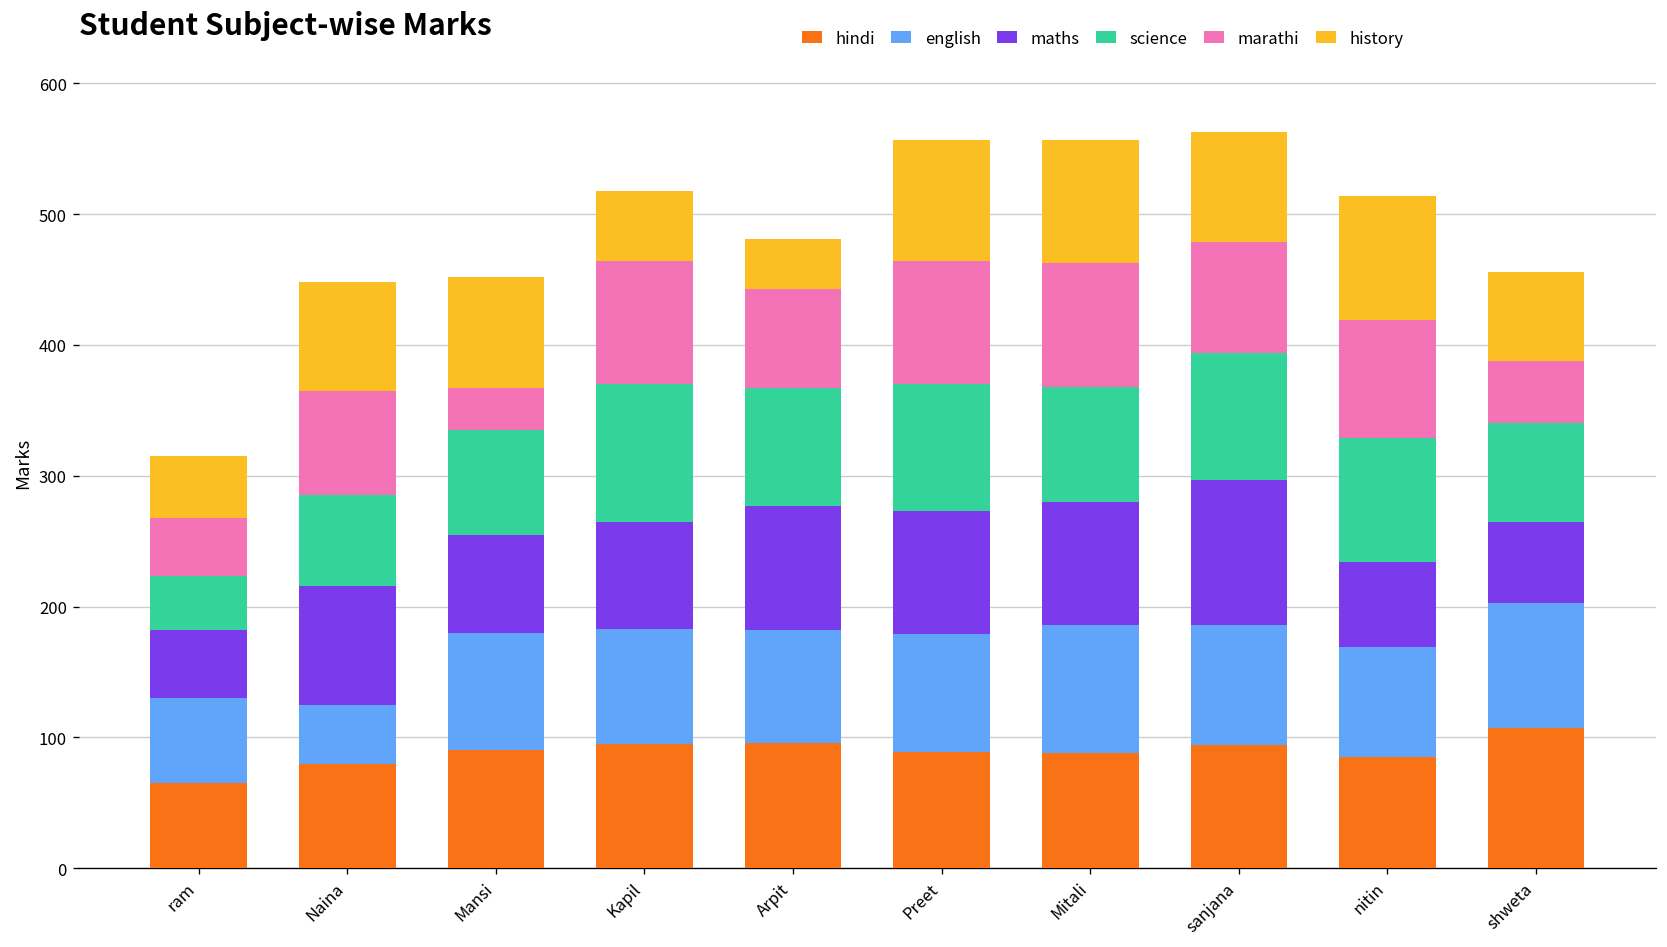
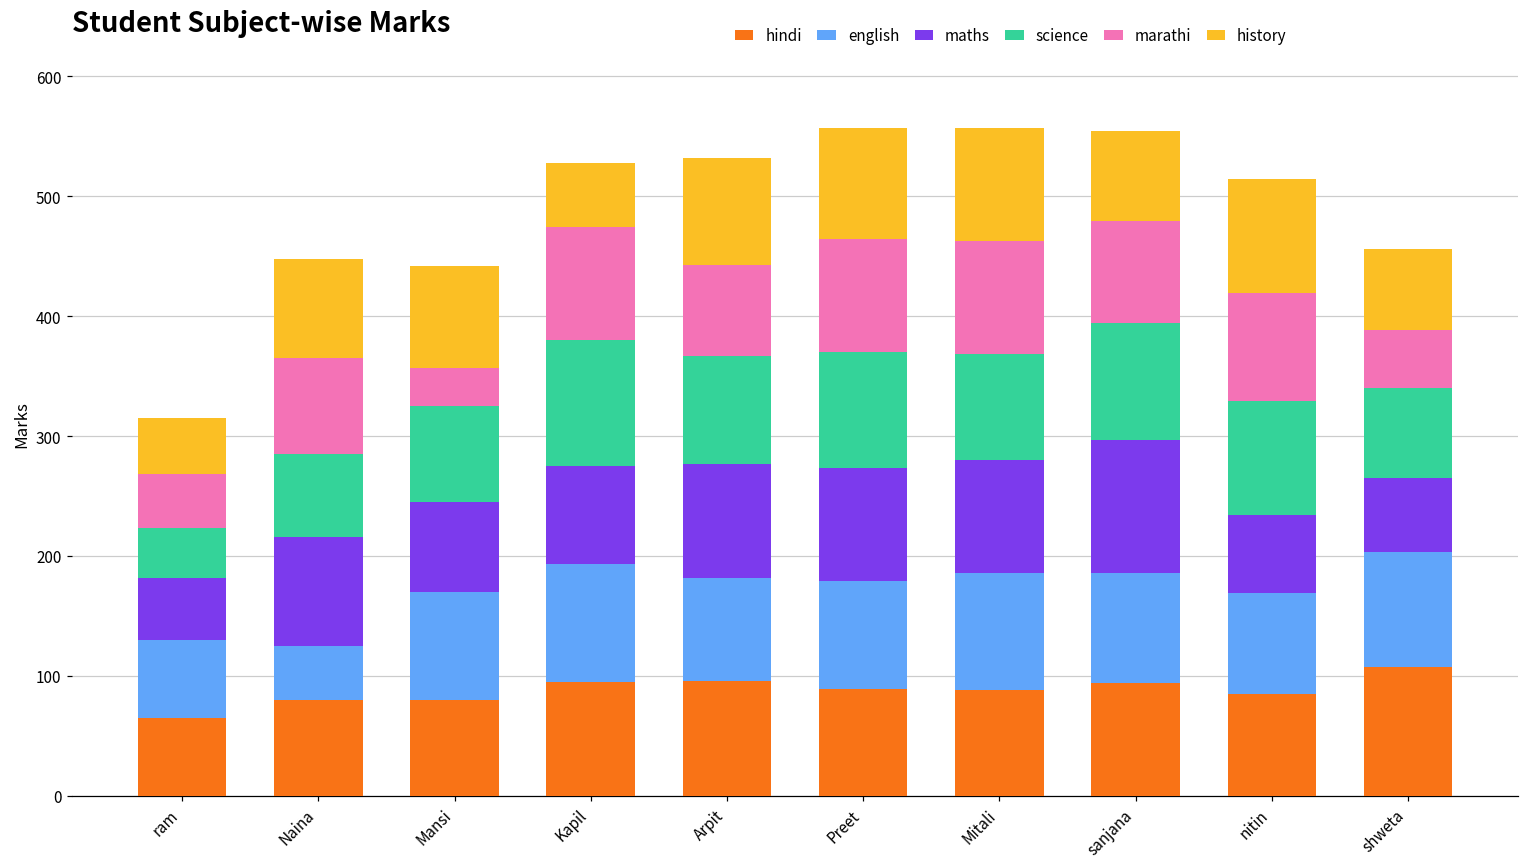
hindi, Mansi: 90 -> 80
english, Kapil: 88 -> 98
history, Arpit: 38 -> 89
history, sanjana: 84 -> 75
